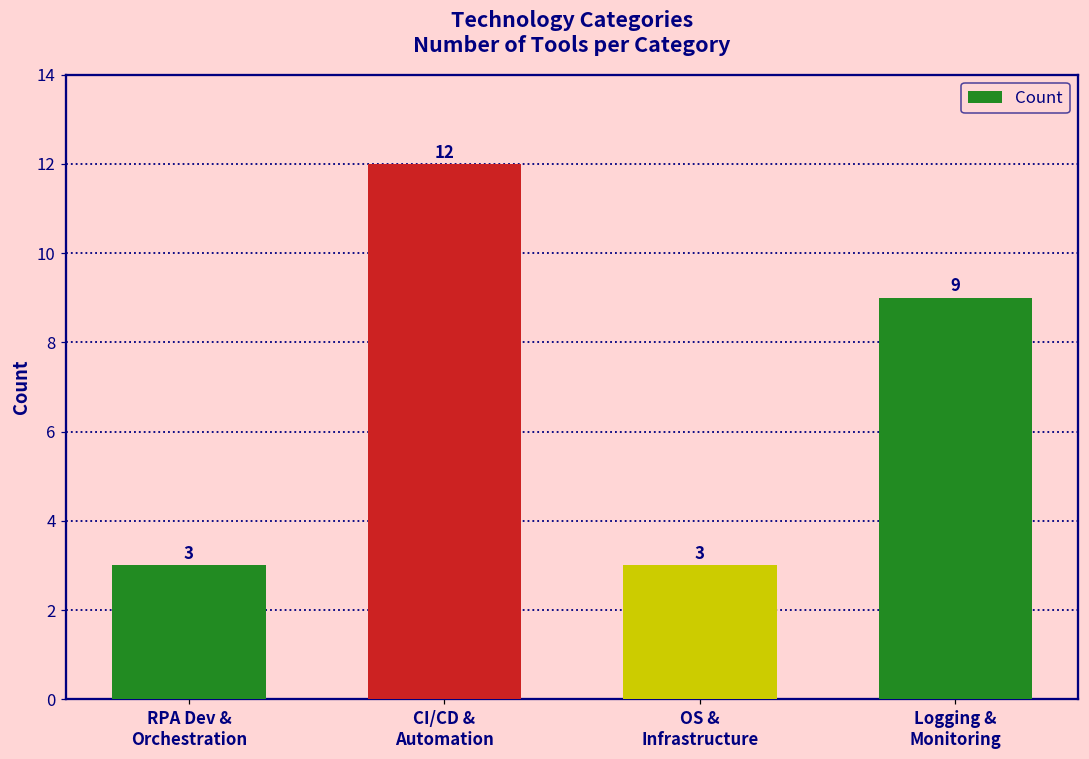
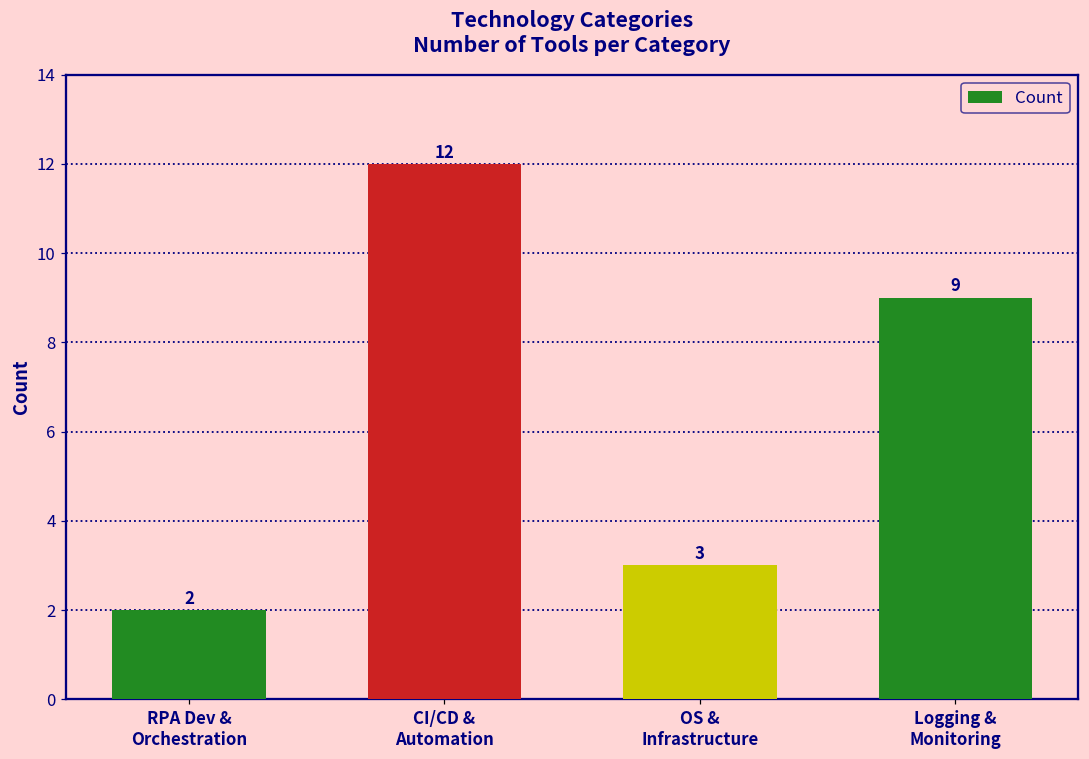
RPA Dev & Orchestration: 3 -> 2
